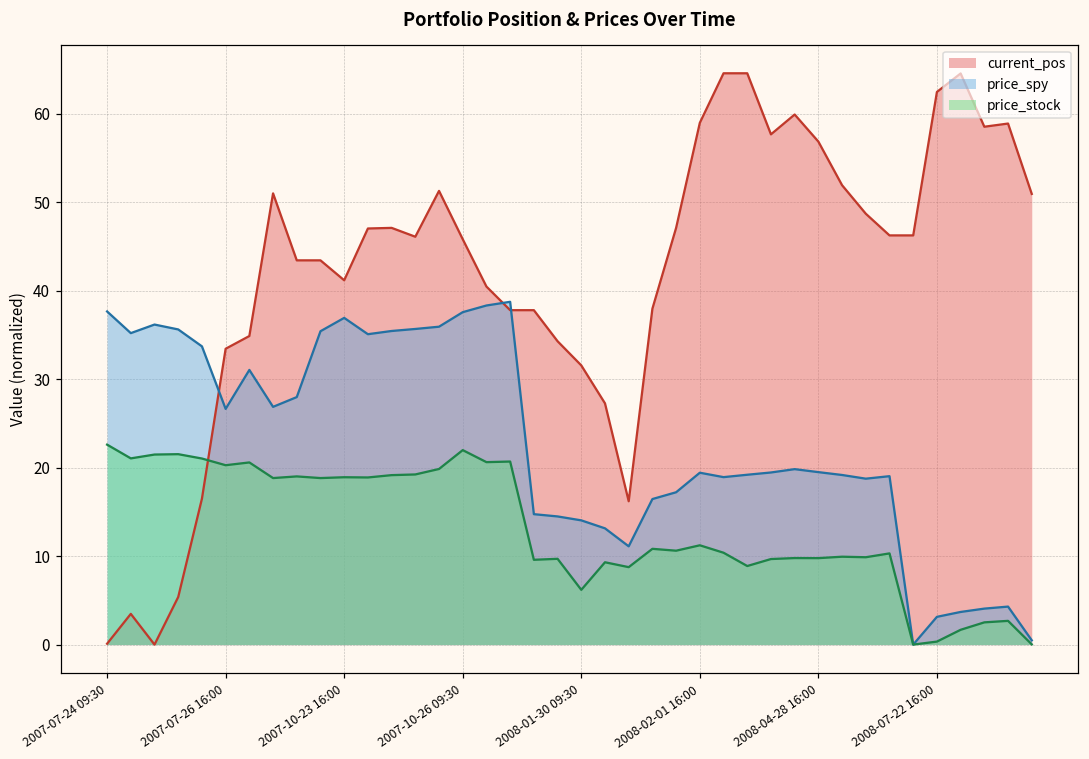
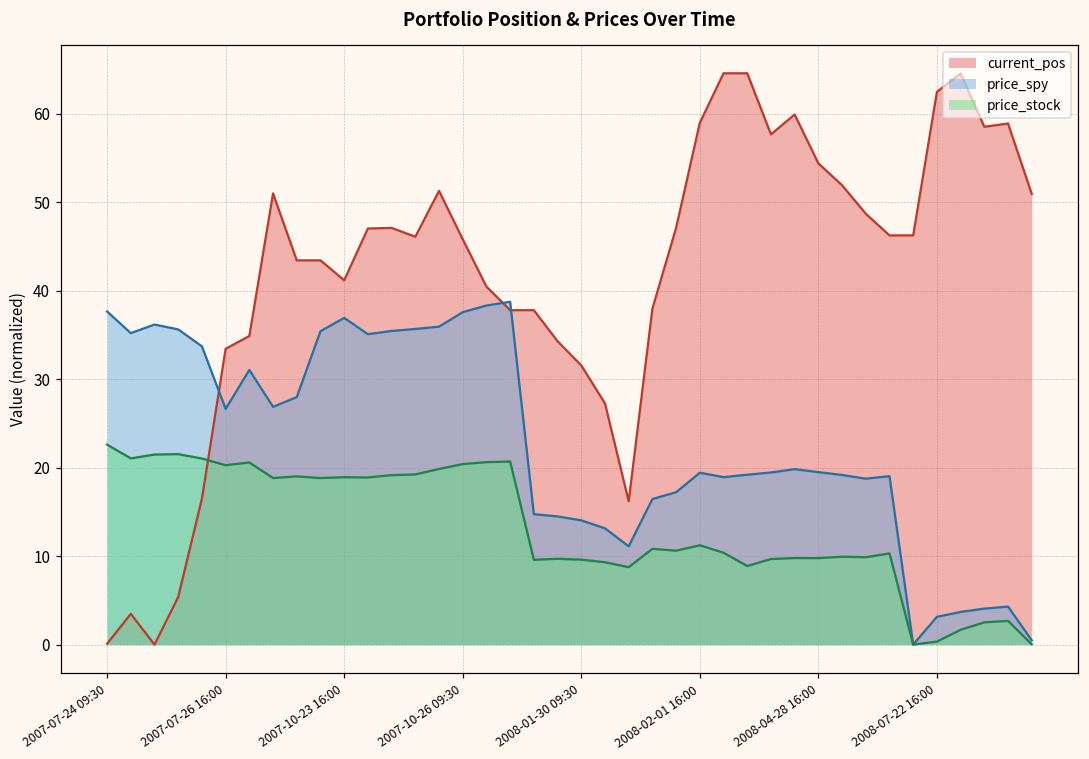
price_stock, 2007-10-26 09:30: 22 -> 20
price_stock, 2008-01-30 09:30: 6 -> 10
current_pos, 2008-04-28 16:00: 57 -> 54
